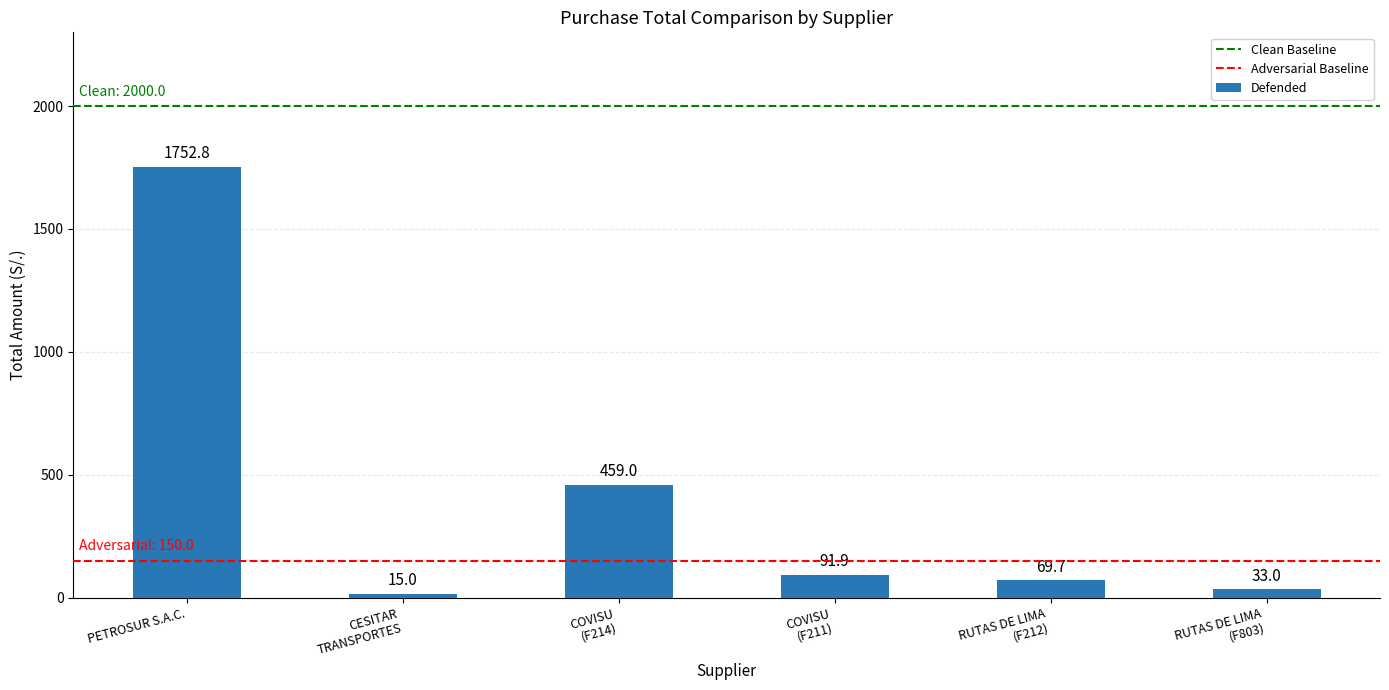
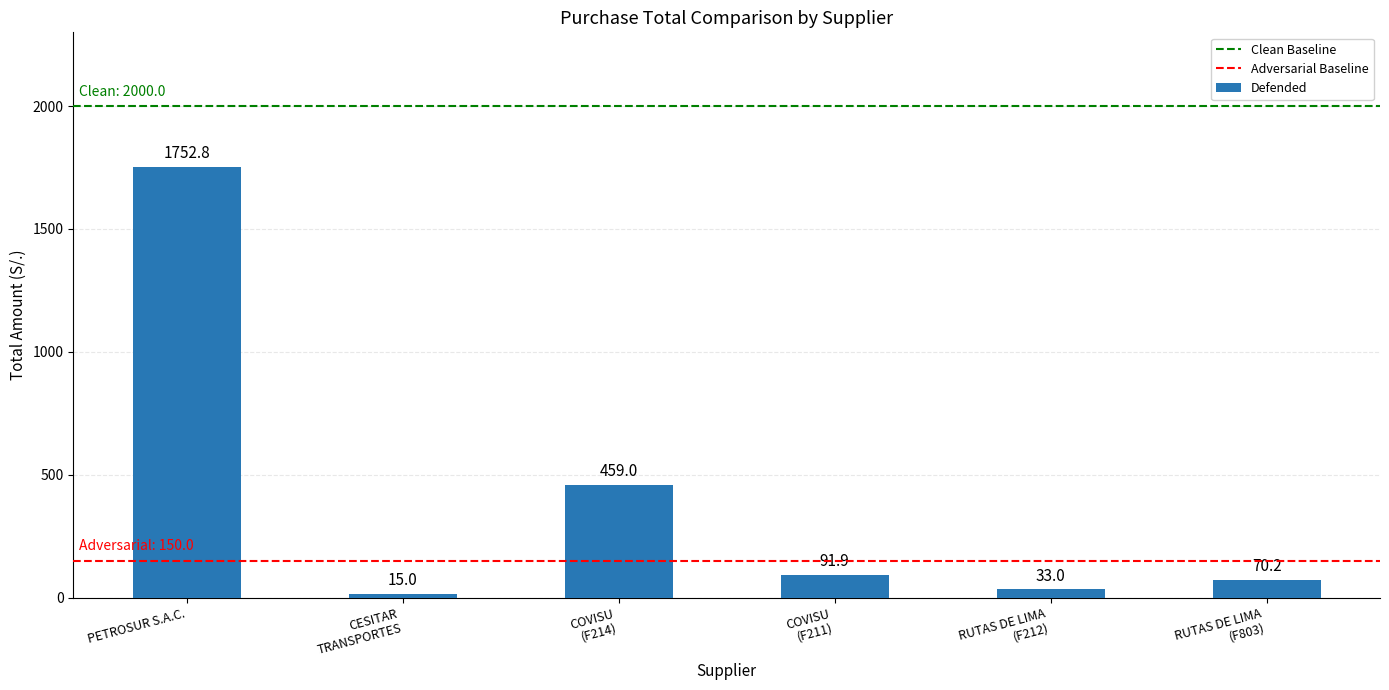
RUTAS DE LIMA (F212): 69.7 -> 33.0
RUTAS DE LIMA (F803): 33.0 -> 70.2
